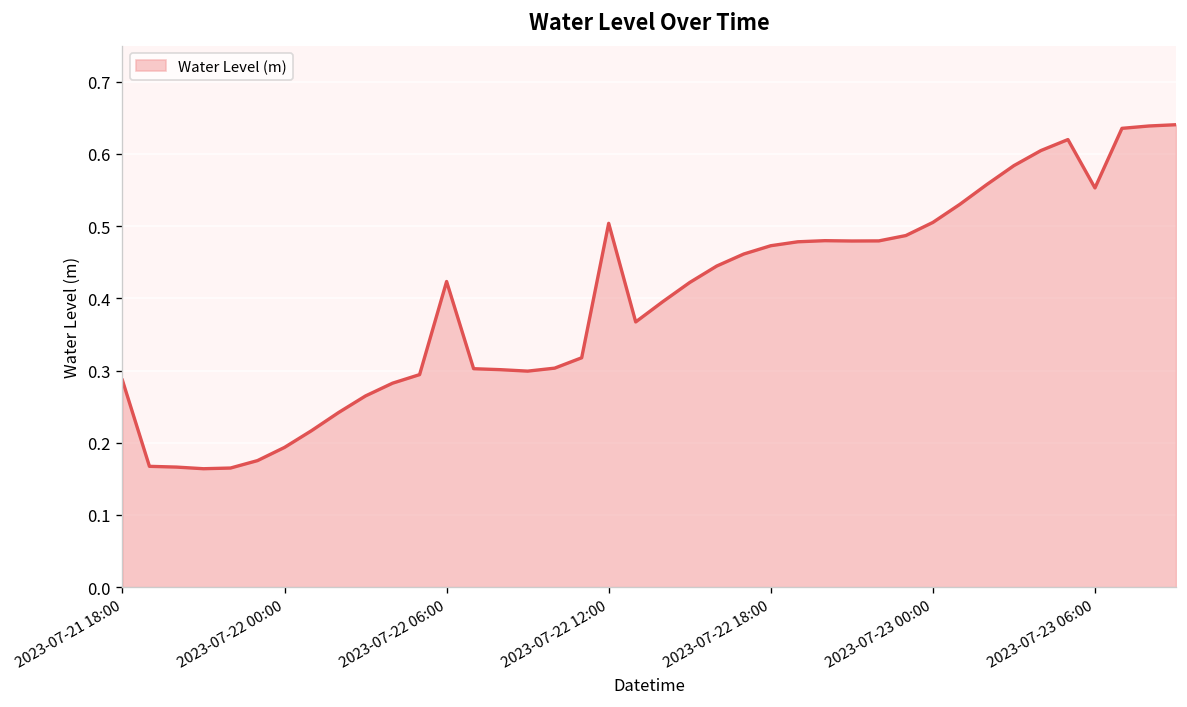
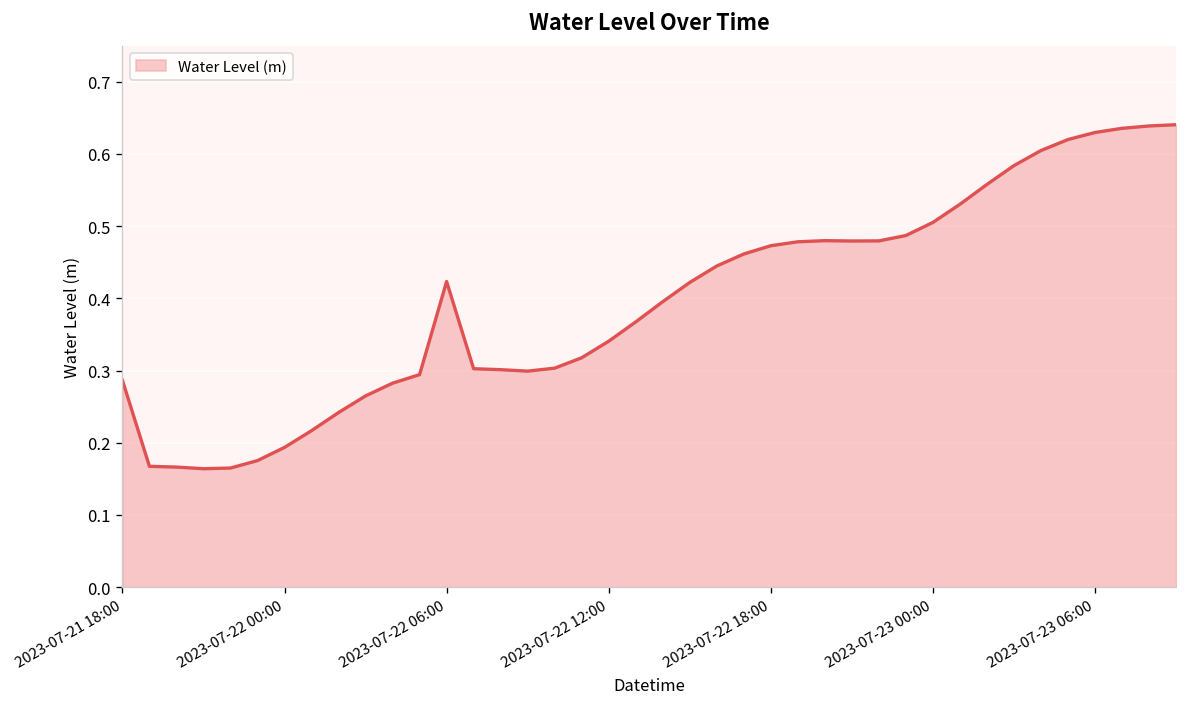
2023-07-22 12:00: 0.50 -> 0.34
2023-07-23 06:00: 0.55 -> 0.63
